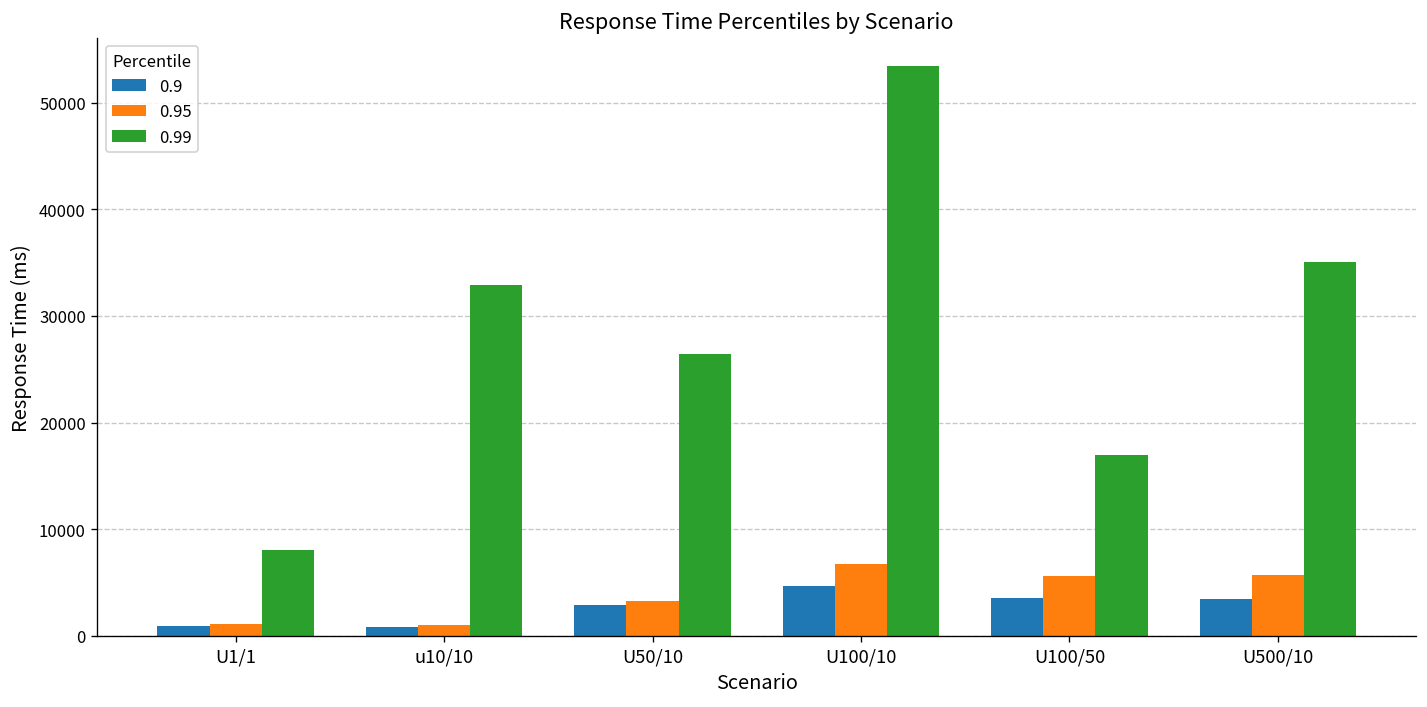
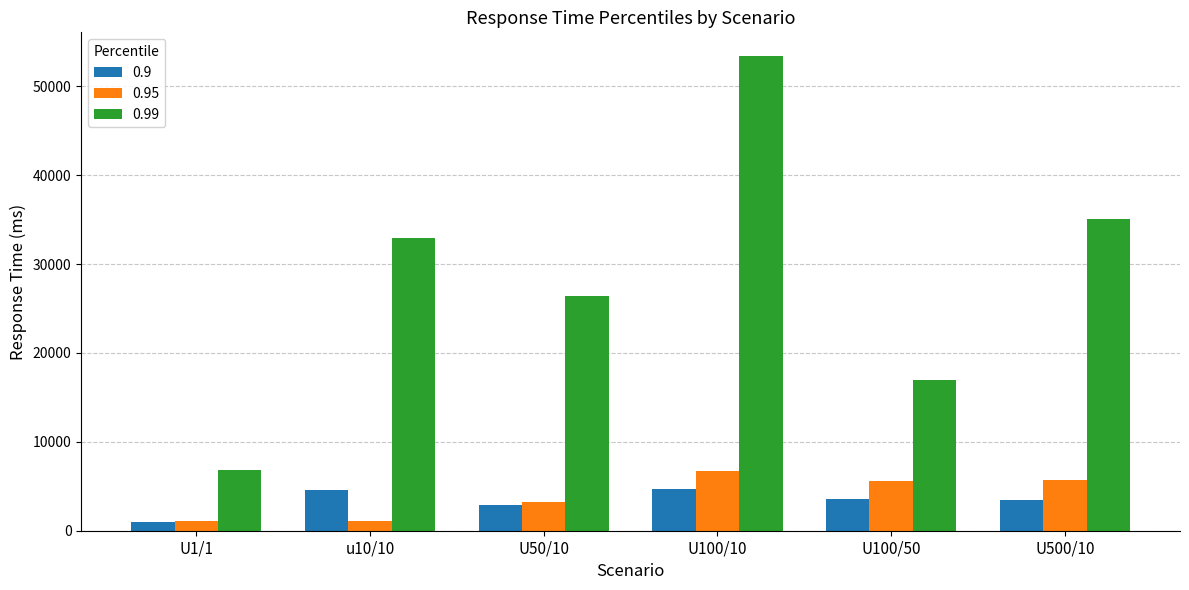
0.99, U1/1: 8000 -> 7000
0.9, u10/10: 1000 -> 5000
